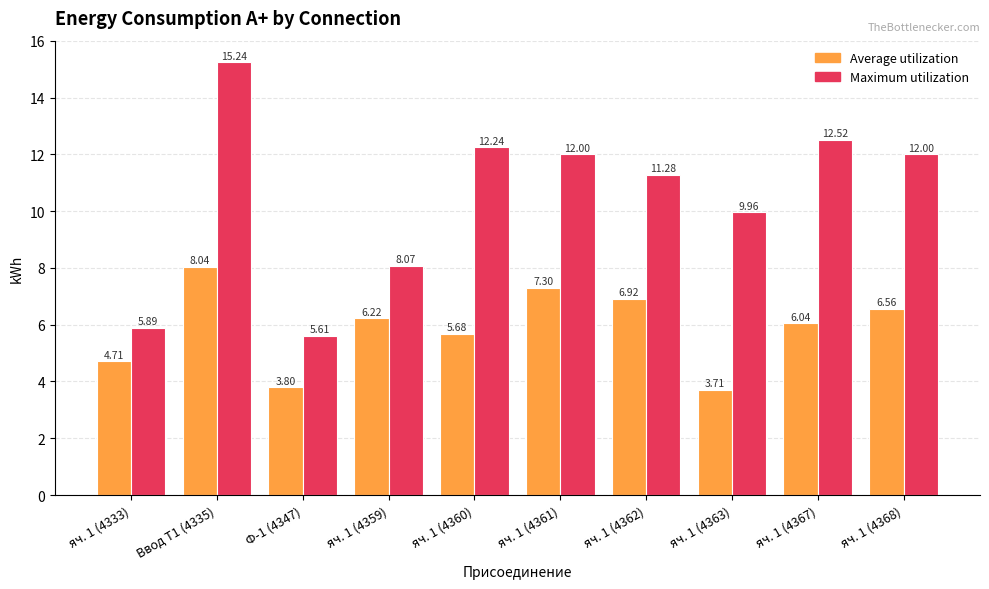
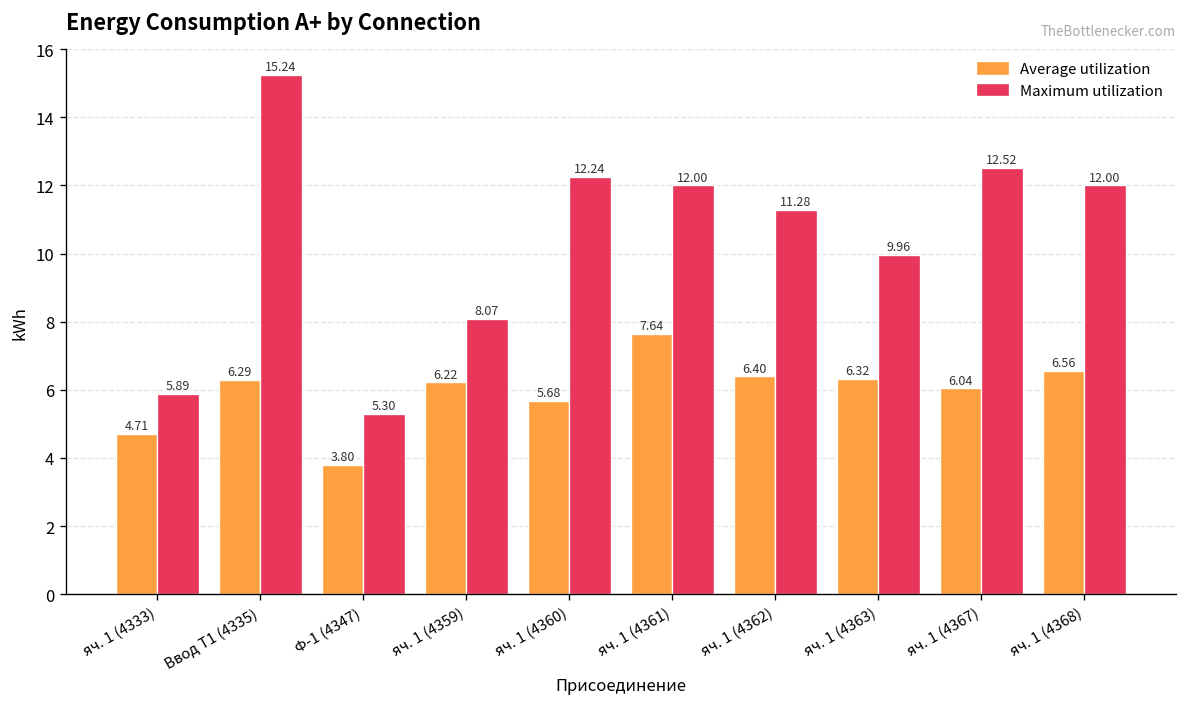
Average utilization, Ввод Т1 (4335): 8.04 -> 6.29
Maximum utilization, Ф-1 (4347): 5.61 -> 5.30
Average utilization, яч. 1 (4361): 7.30 -> 7.64
Average utilization, яч. 1 (4362): 6.92 -> 6.40
Average utilization, яч. 1 (4363): 3.71 -> 6.32
